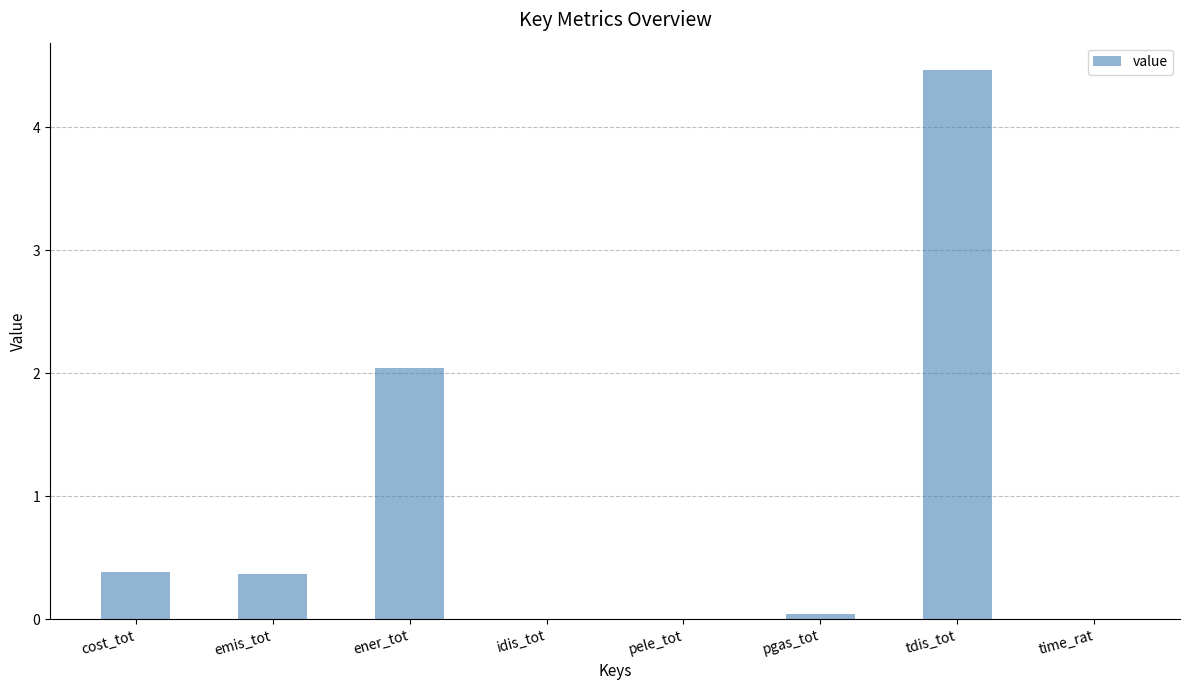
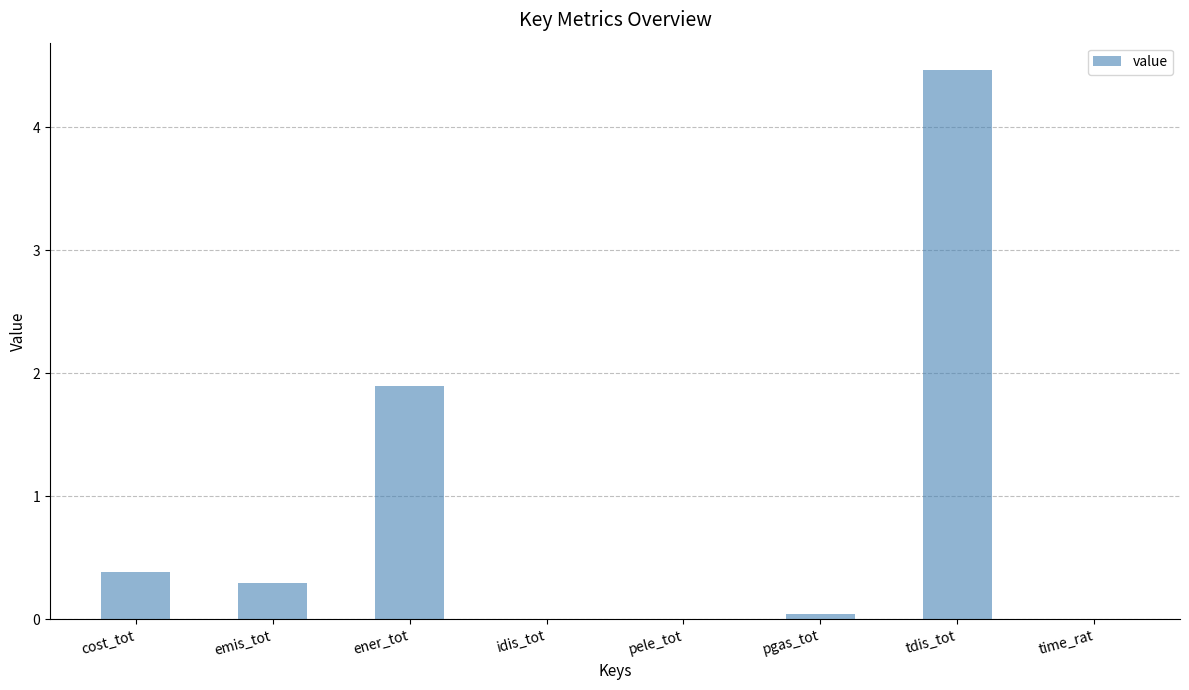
emis_tot: 0.37 -> 0.29
ener_tot: 2.04 -> 1.90
